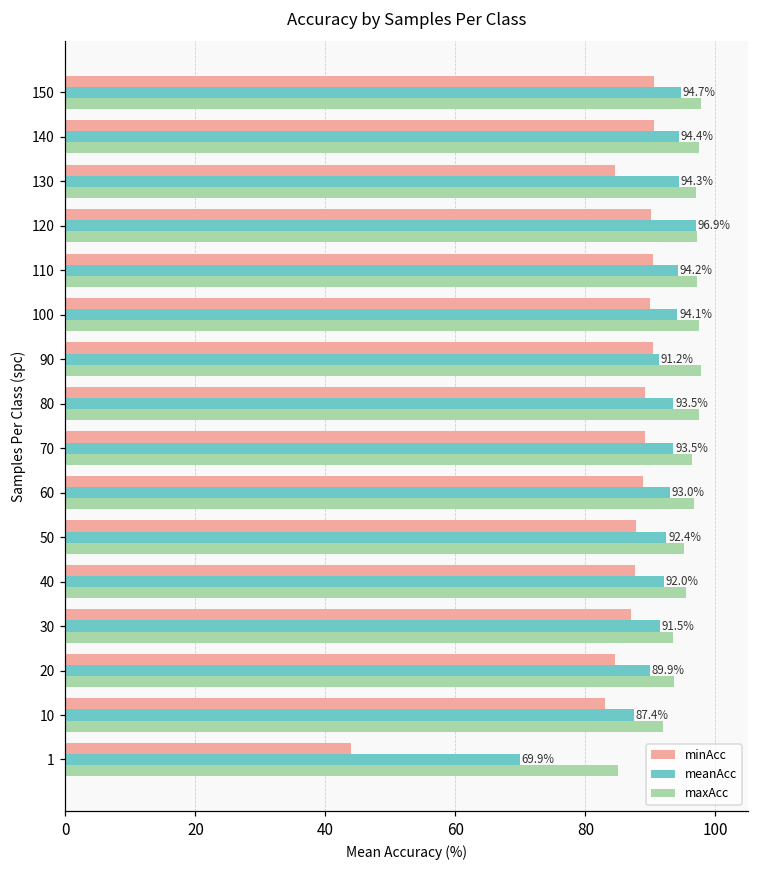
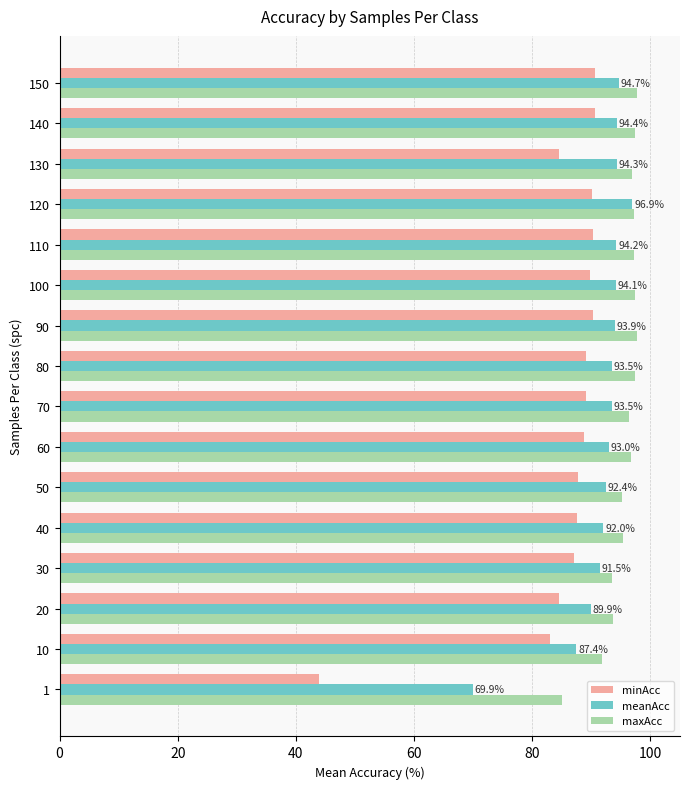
meanAcc, 90: 91.2% -> 93.9%
